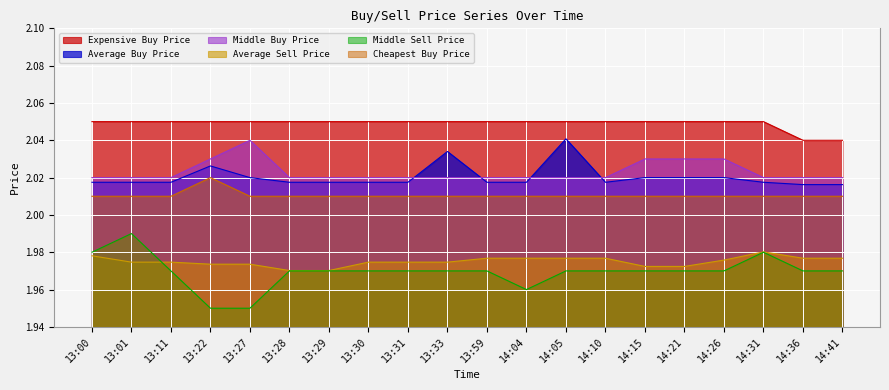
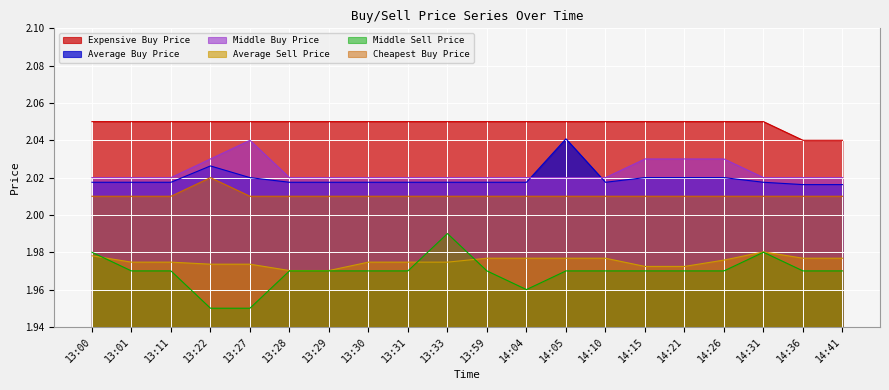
Middle Sell Price, 13:01: 1.99 -> 1.97
Average Buy Price, 13:33: 2.034 -> 2.018
Middle Sell Price, 13:33: 1.97 -> 1.99
